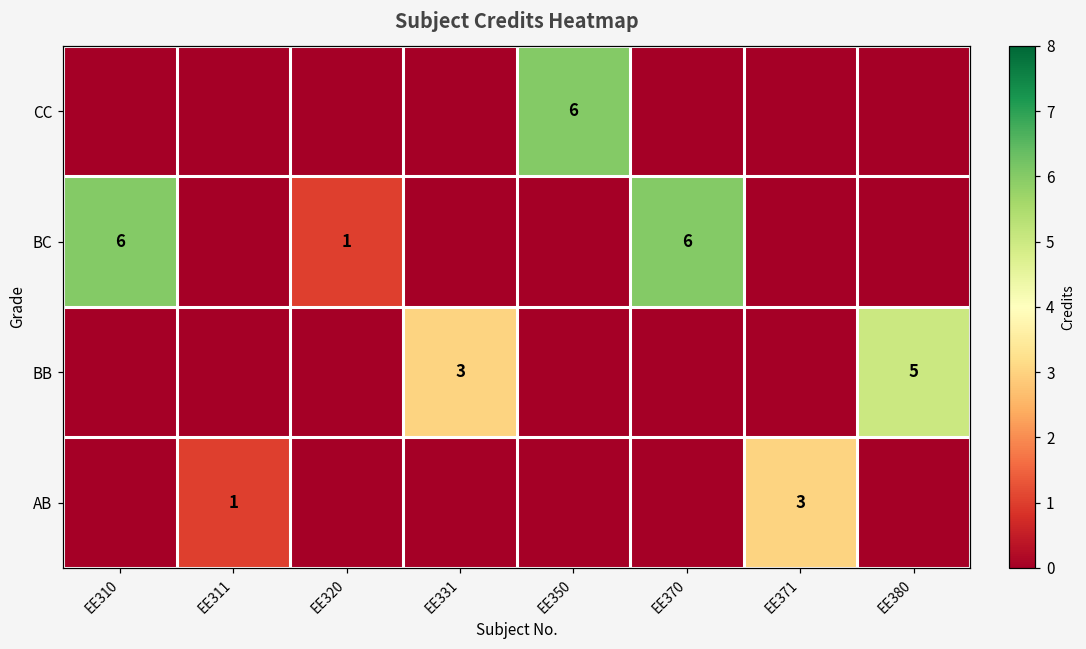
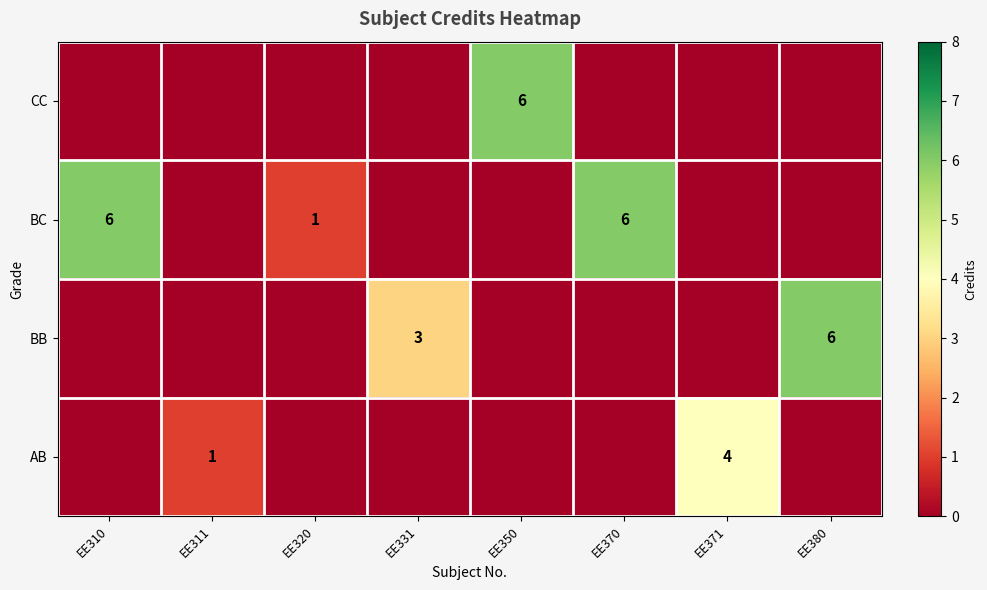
BB, EE380: 5 -> 6
AB, EE371: 3 -> 4
